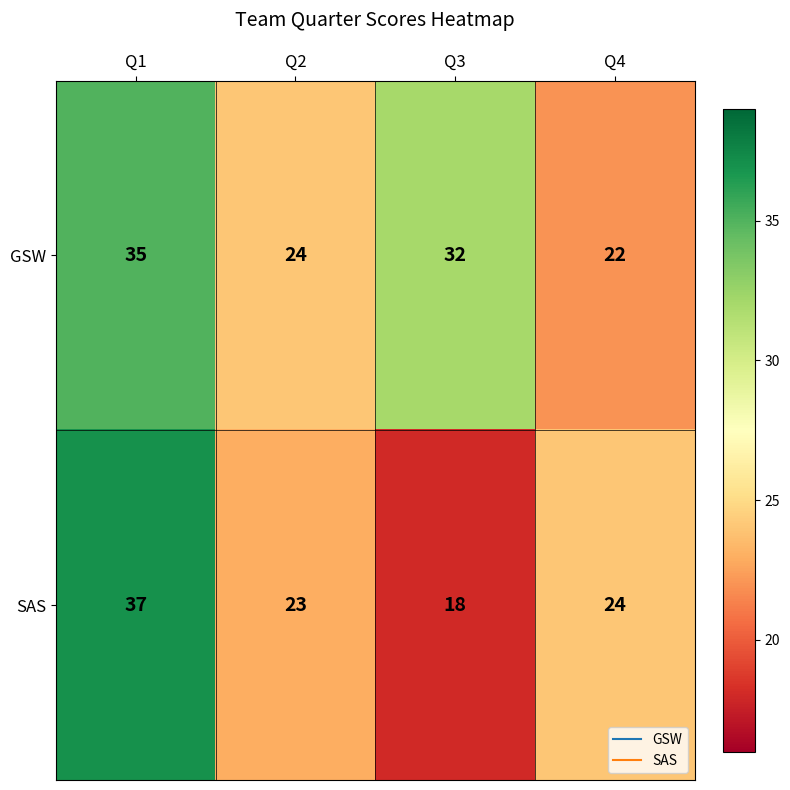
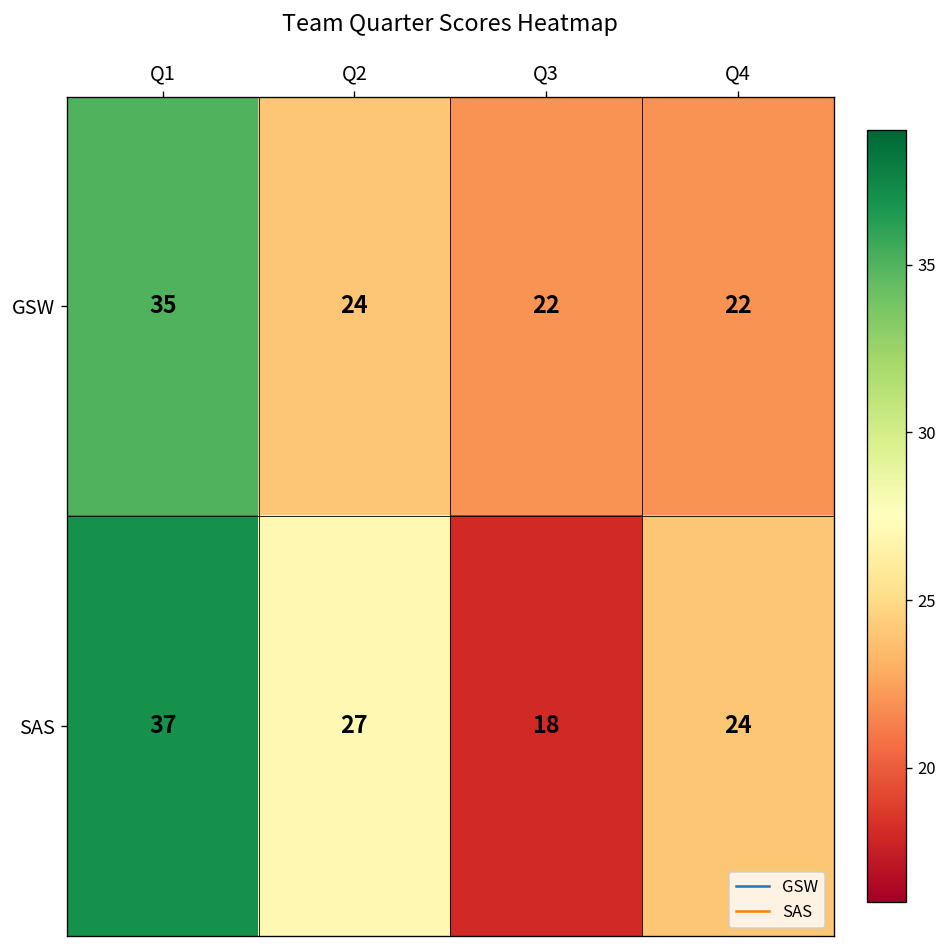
GSW, Q3: 32 -> 22
SAS, Q2: 23 -> 27
